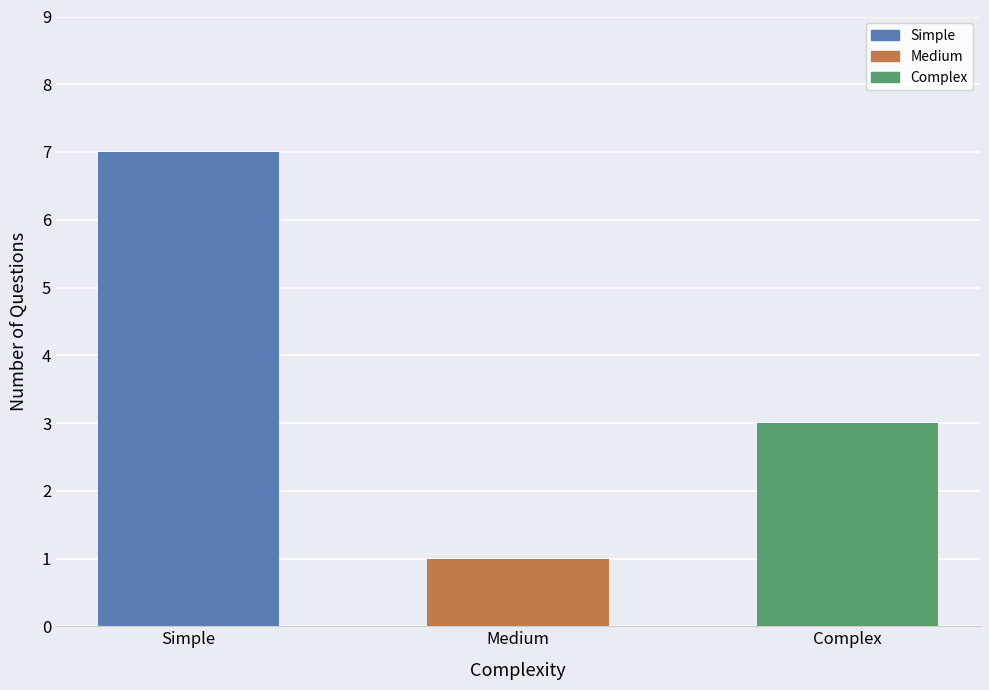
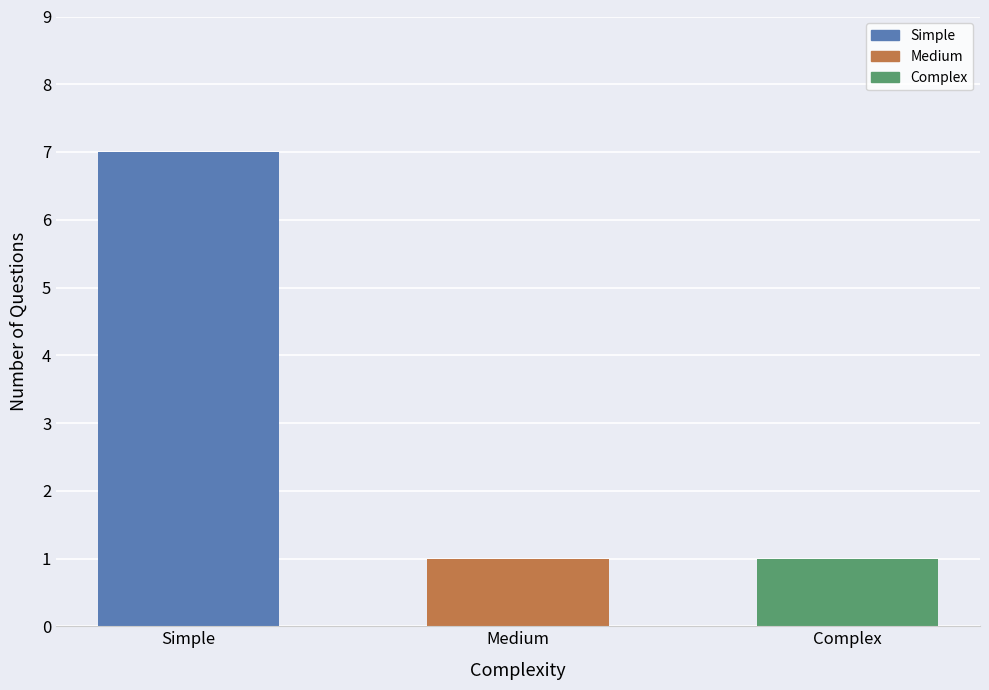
Complex: 3 -> 1
